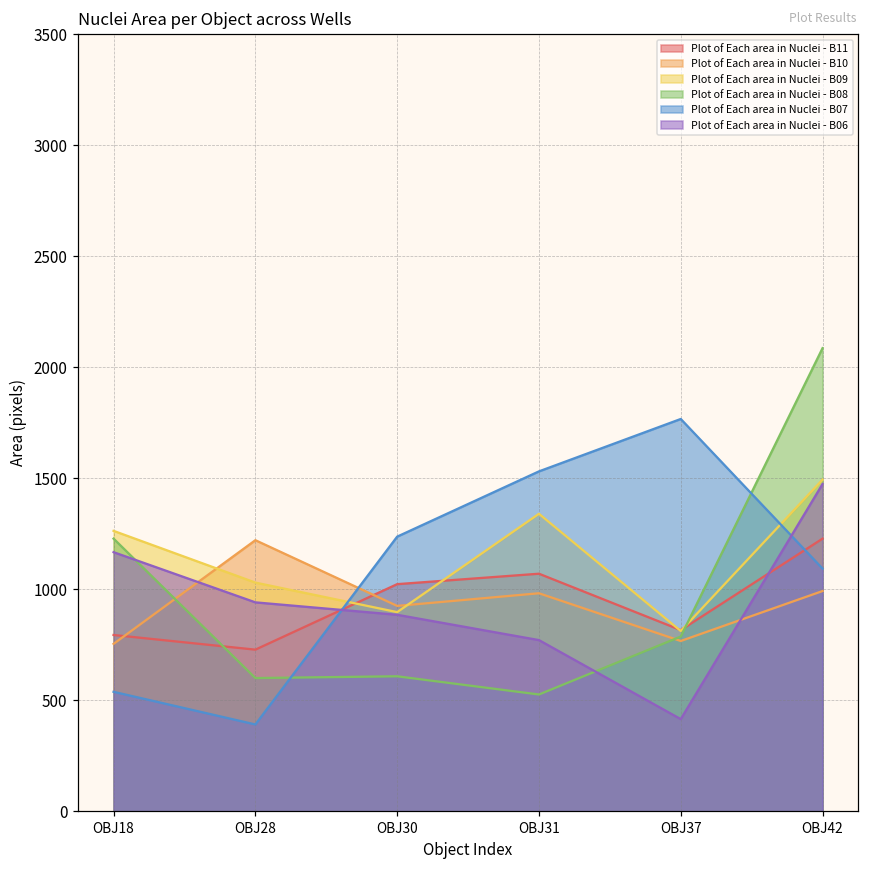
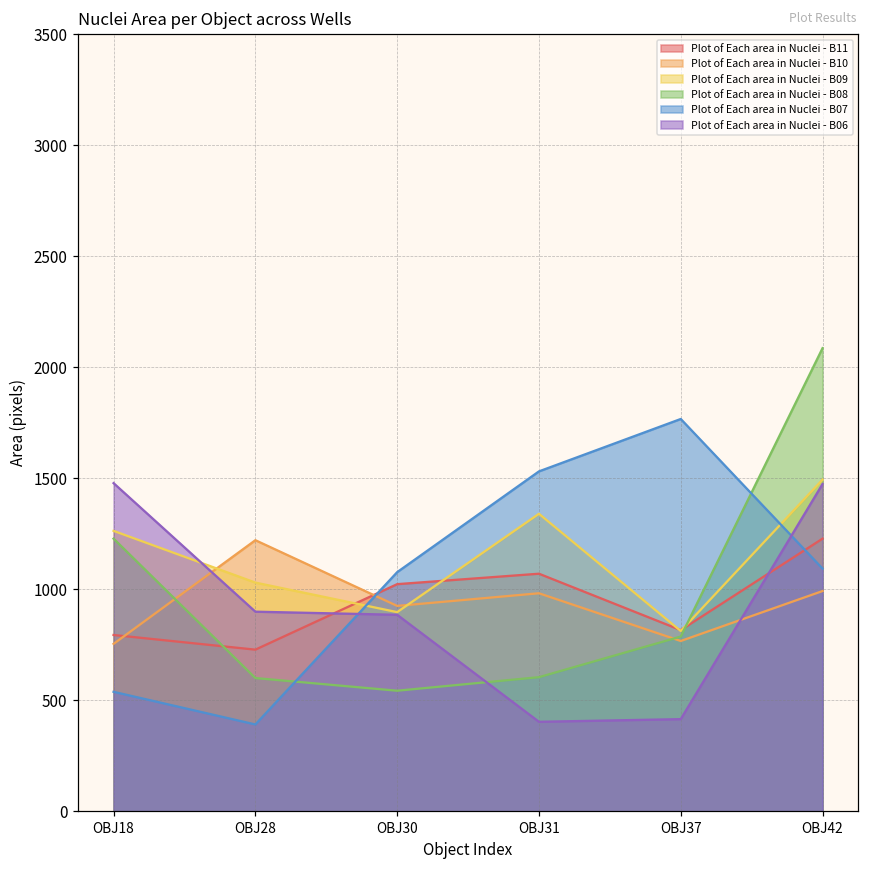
Plot of Each area in Nuclei - B06, OBJ18: 1170 -> 1480
Plot of Each area in Nuclei - B06, OBJ28: 940 -> 900
Plot of Each area in Nuclei - B08, OBJ30: 610 -> 540
Plot of Each area in Nuclei - B07, OBJ30: 1240 -> 1080
Plot of Each area in Nuclei - B08, OBJ31: 530 -> 610
Plot of Each area in Nuclei - B06, OBJ31: 770 -> 400
